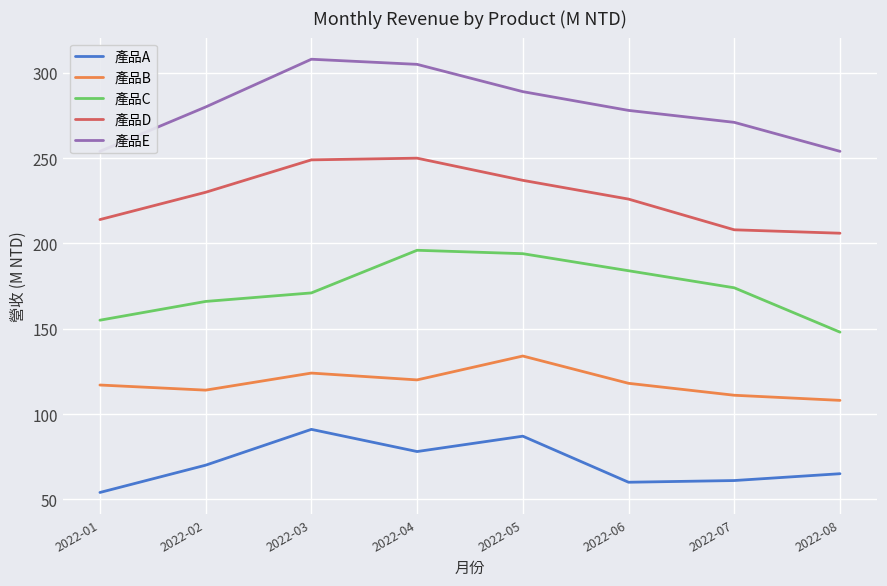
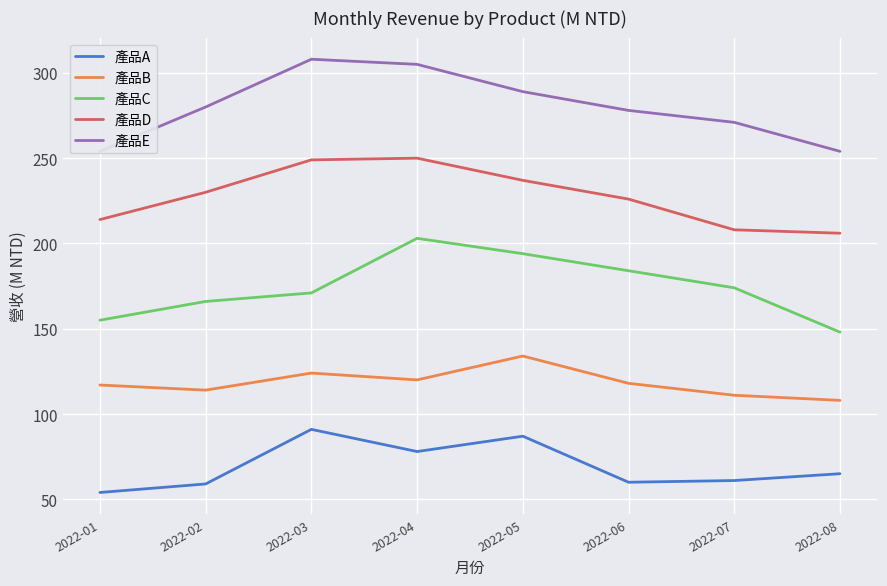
產品A, 2022-02: 70 -> 59
產品C, 2022-04: 196 -> 203
